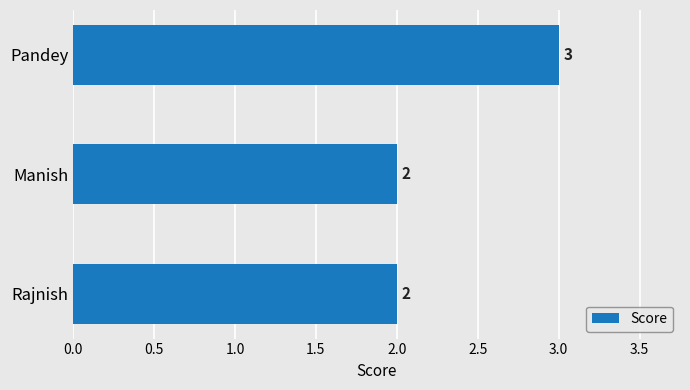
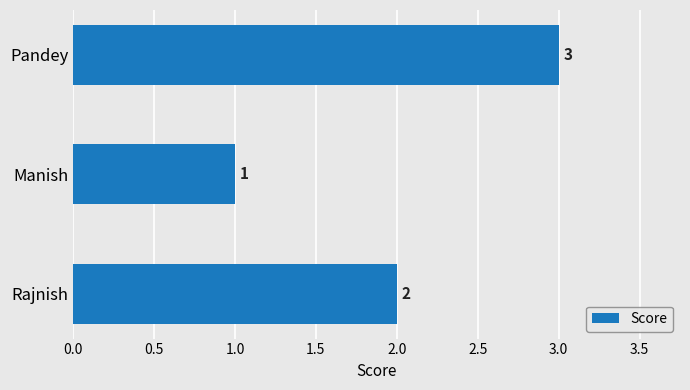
Manish: 2 -> 1
